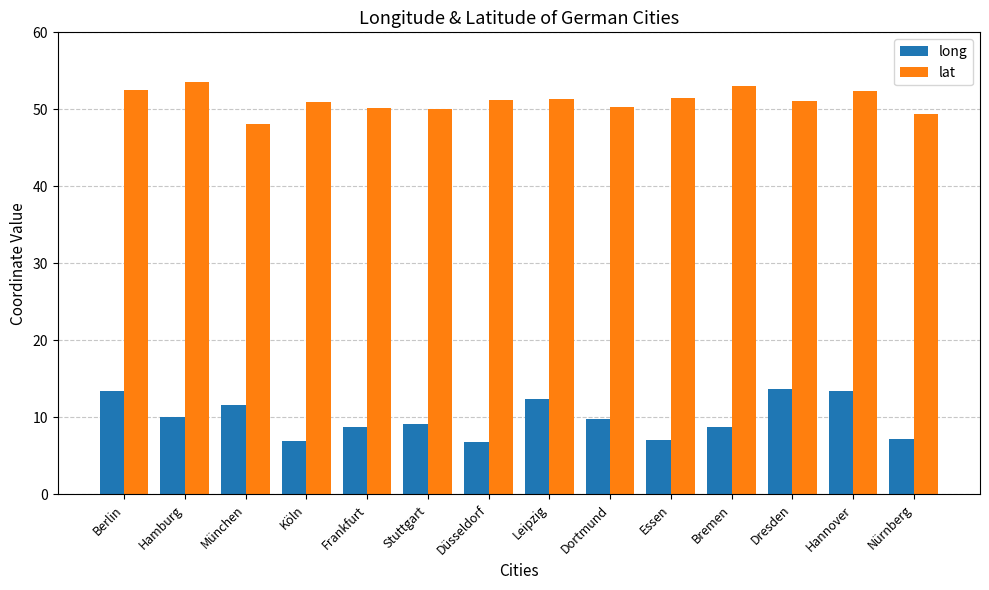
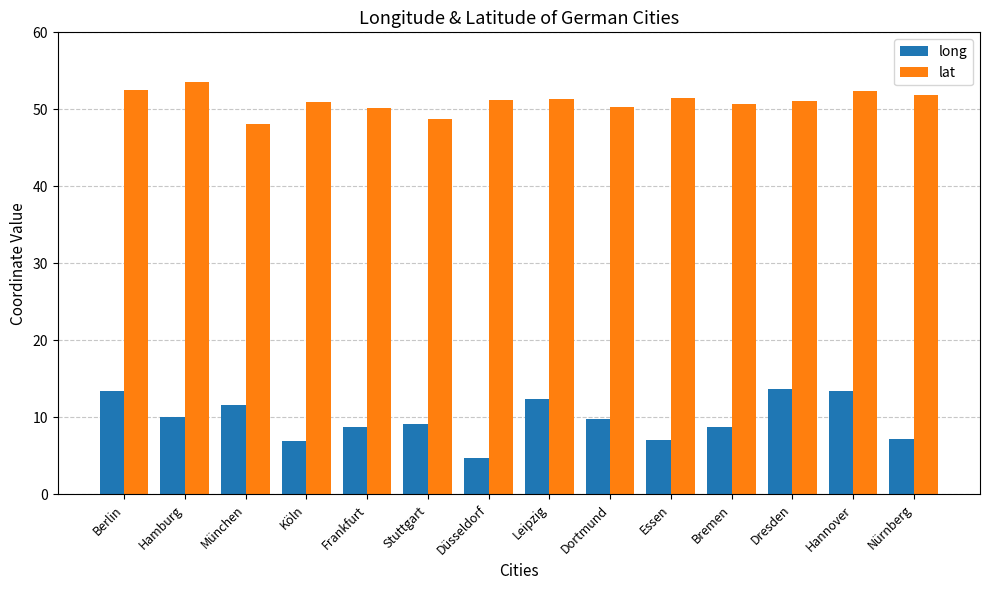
lat, Stuttgart: 50 -> 49
long, Düsseldorf: 7 -> 5
lat, Bremen: 53 -> 51
lat, Nürnberg: 49 -> 52
